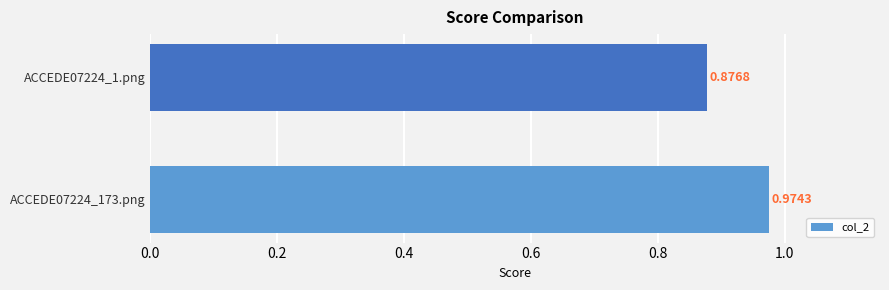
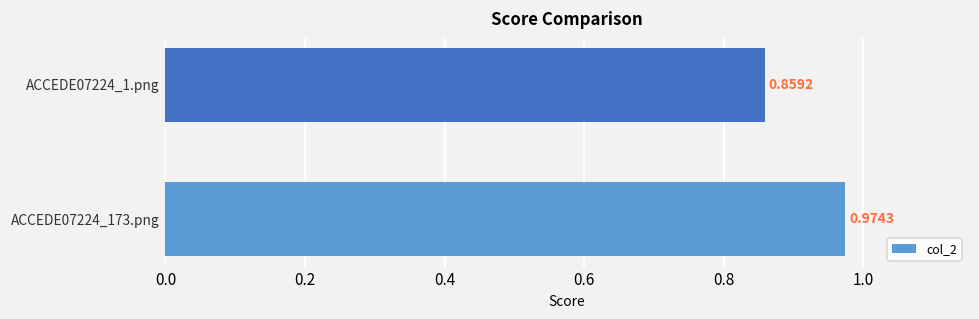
ACCEDE07224_1.png: 0.8768 -> 0.8592
